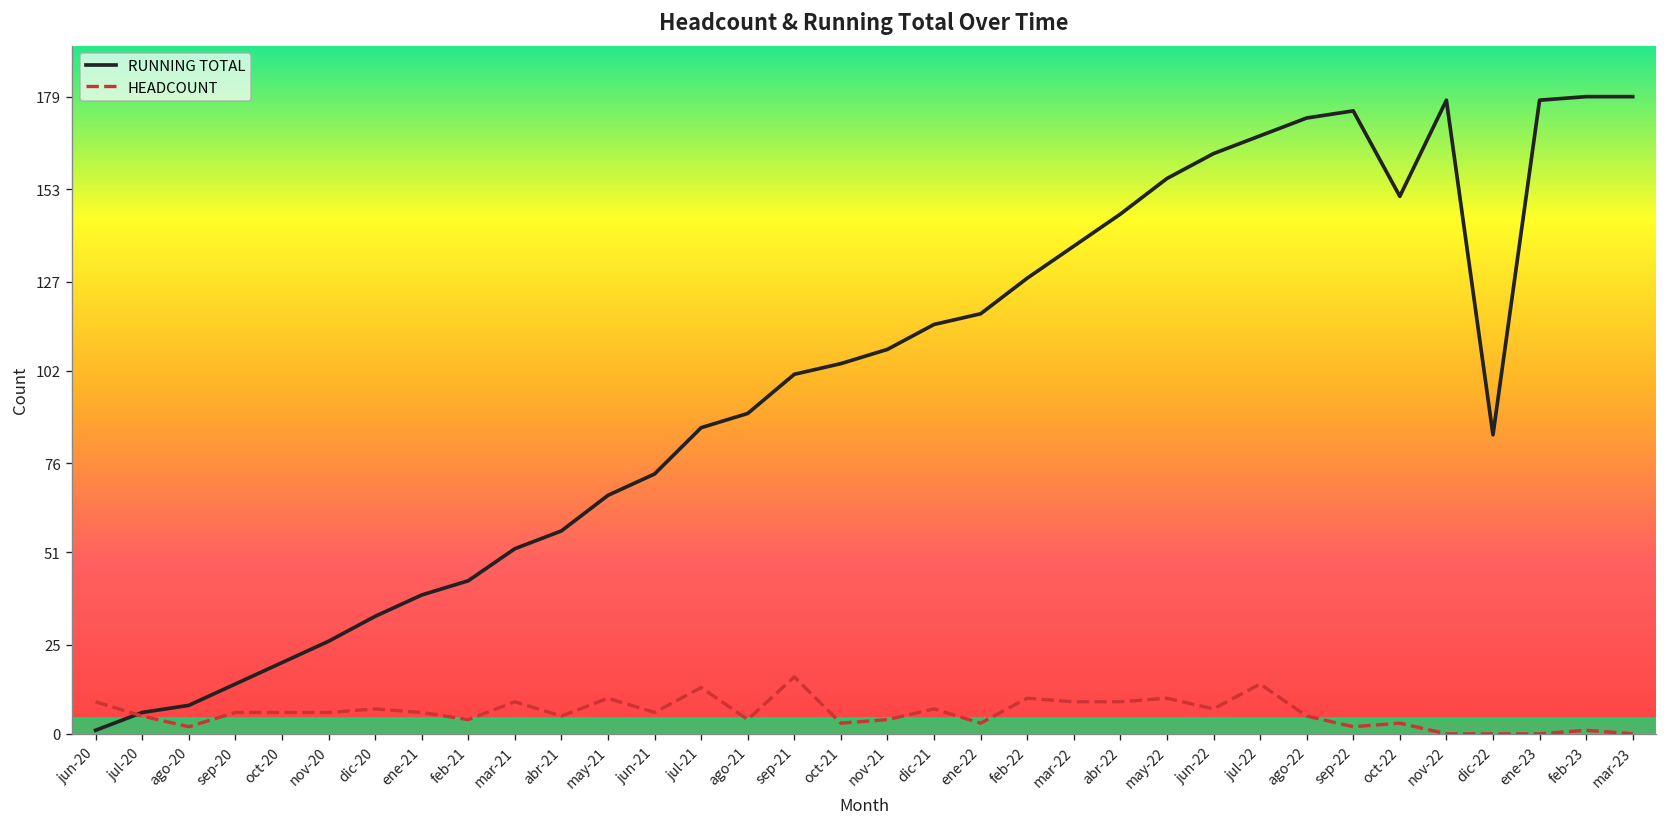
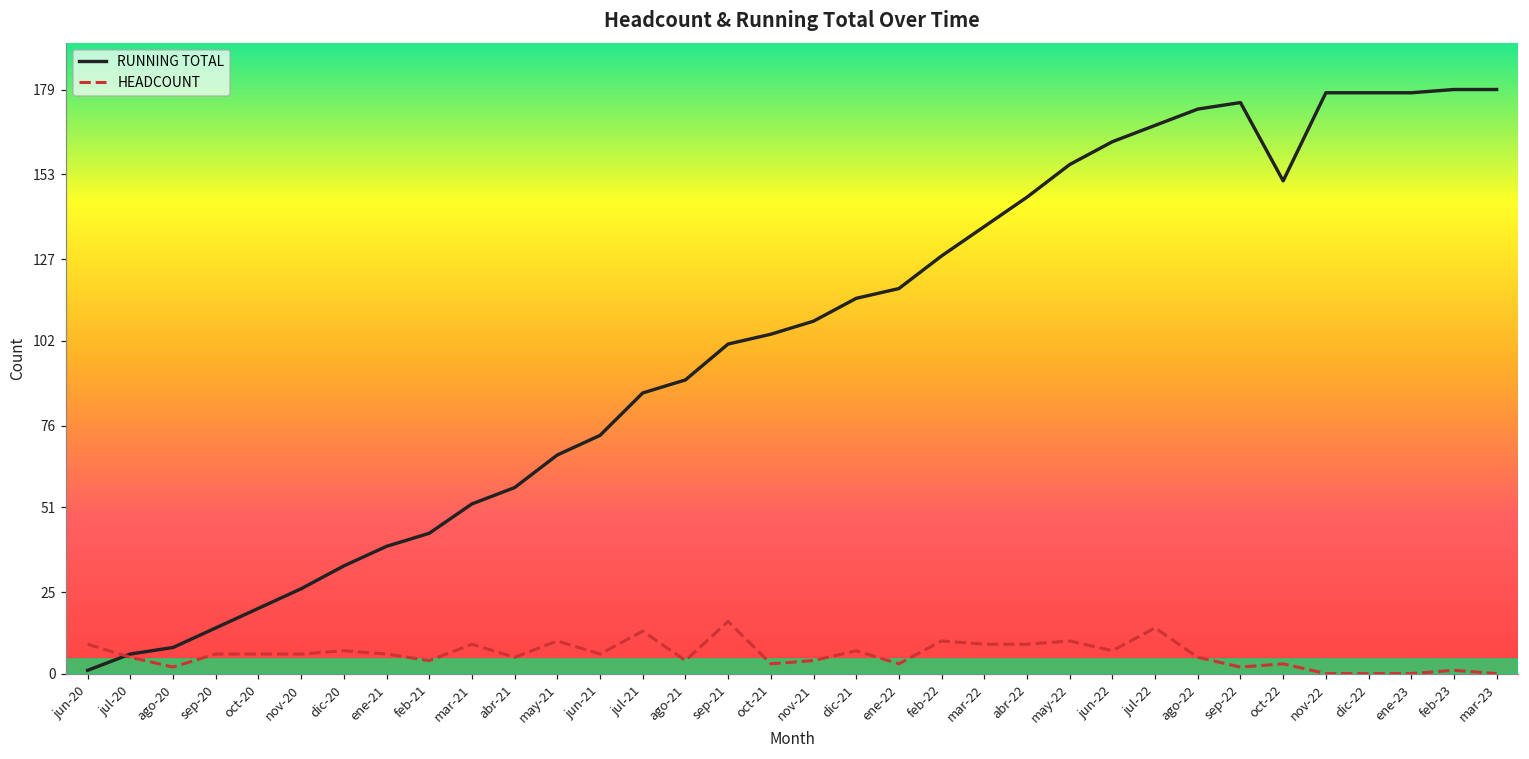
RUNNING TOTAL, dic-22: 84 -> 178
